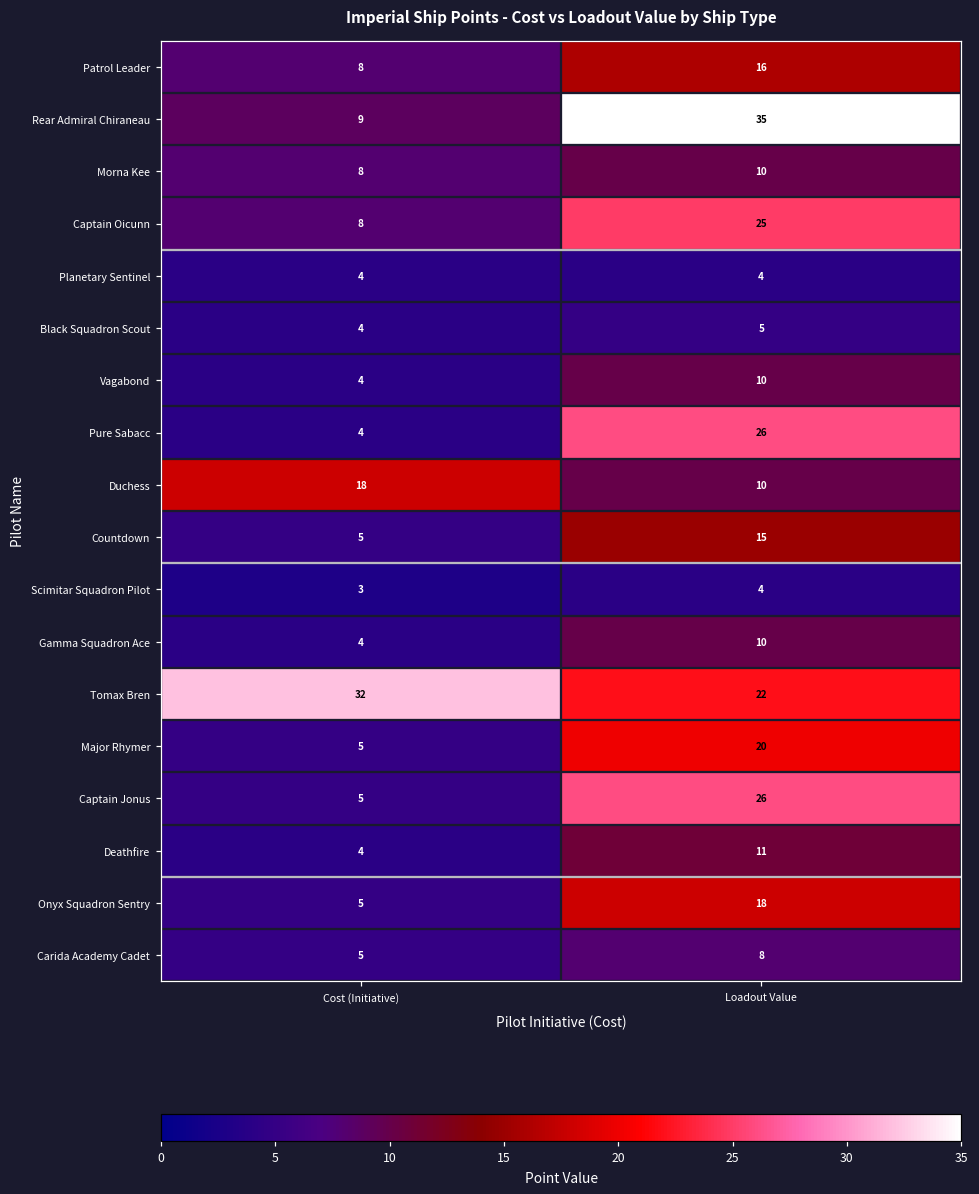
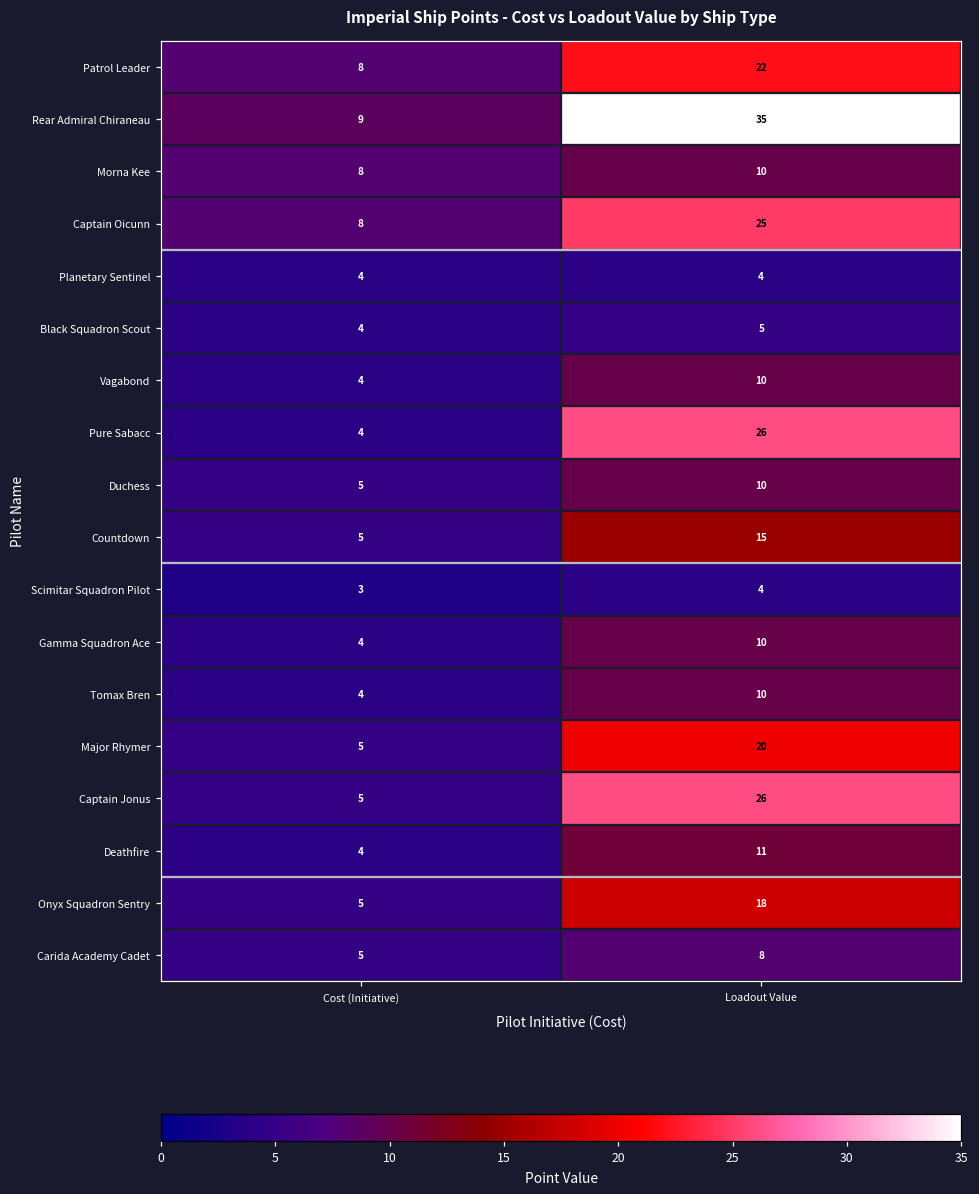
Patrol Leader, Loadout Value: 16 -> 22
Duchess, Cost (Initiative): 18 -> 5
Tomax Bren, Cost (Initiative): 32 -> 4
Tomax Bren, Loadout Value: 22 -> 10
